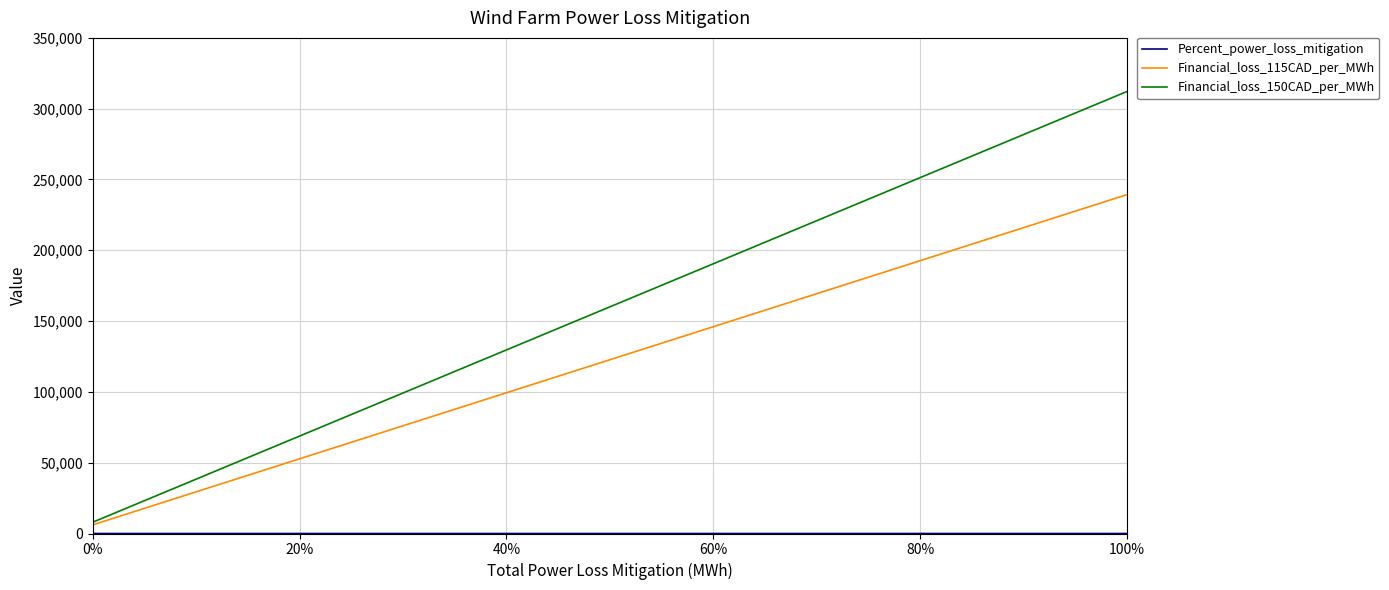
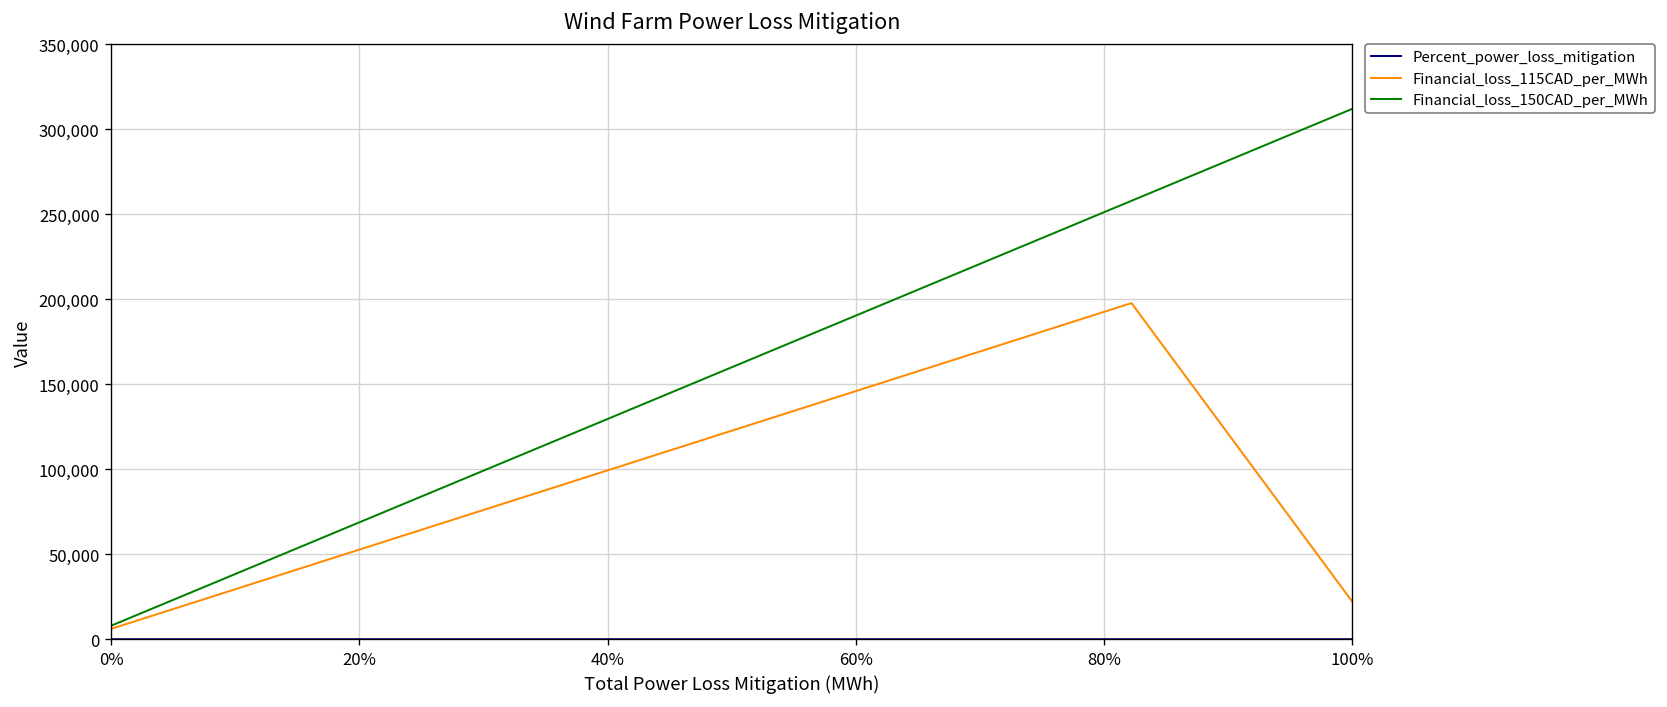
Financial_loss_115CAD_per_MWh, 100%: 239,000 -> 22,000
